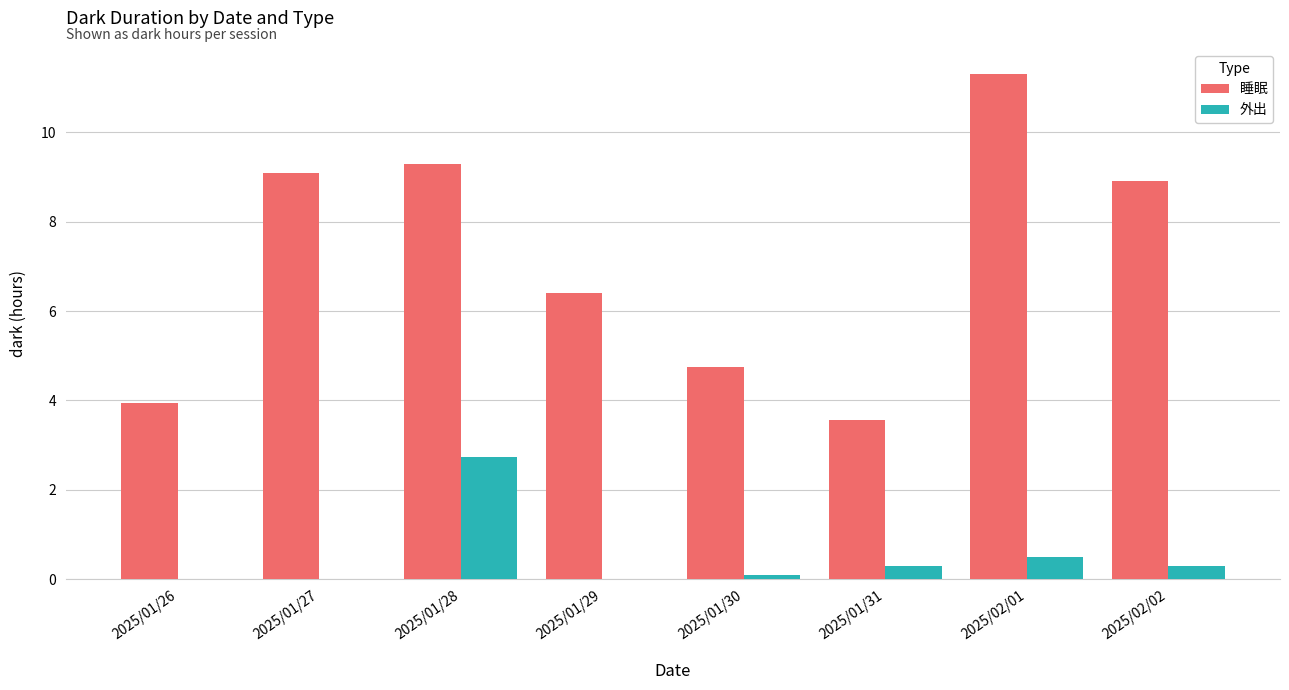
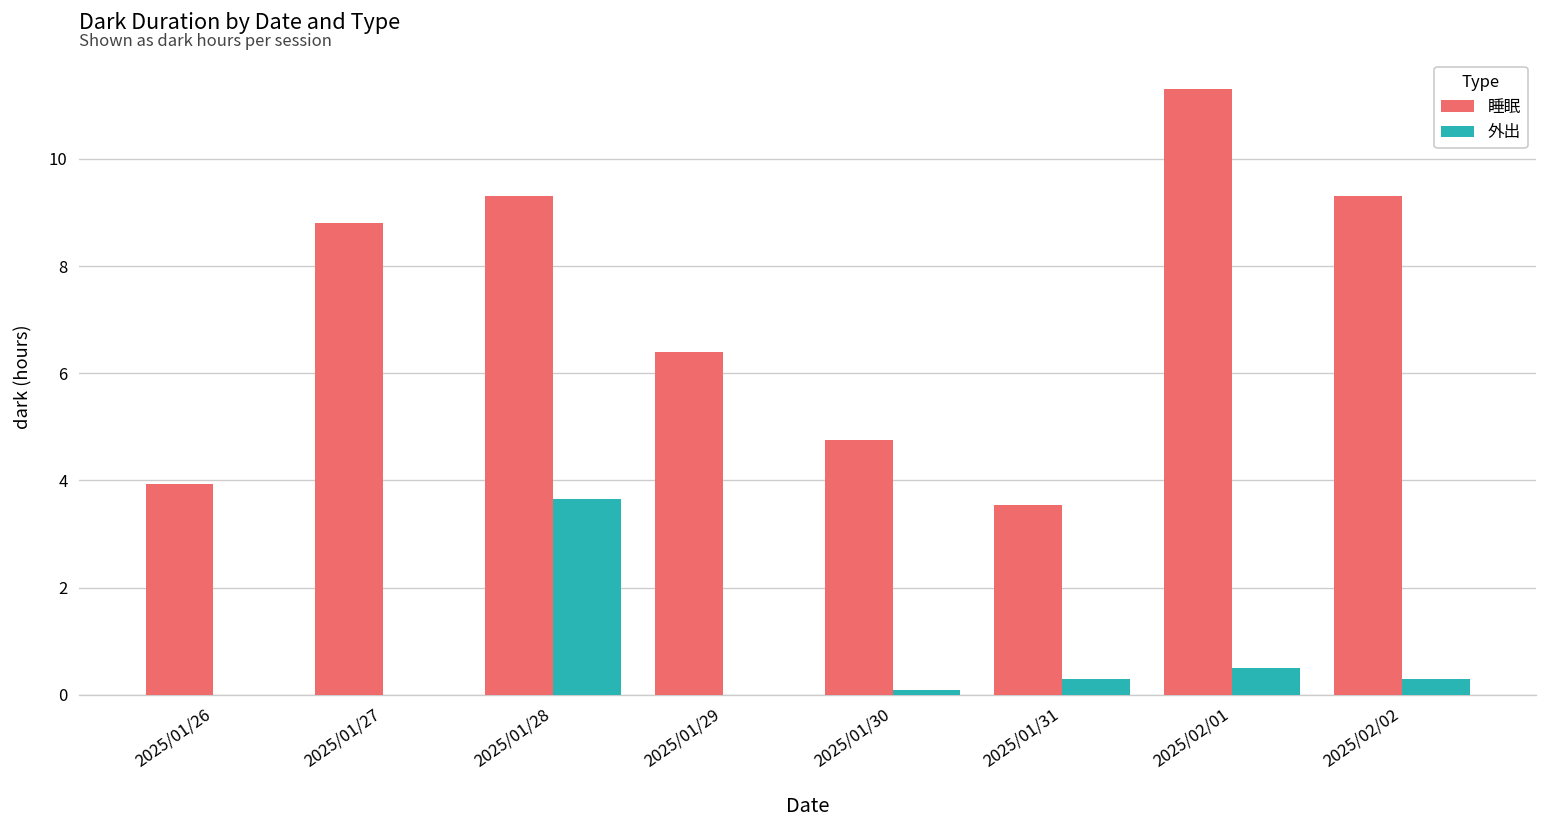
睡眠, 2025/01/27: 9.1 -> 8.8
外出, 2025/01/28: 2.7 -> 3.7
睡眠, 2025/02/02: 8.9 -> 9.3
